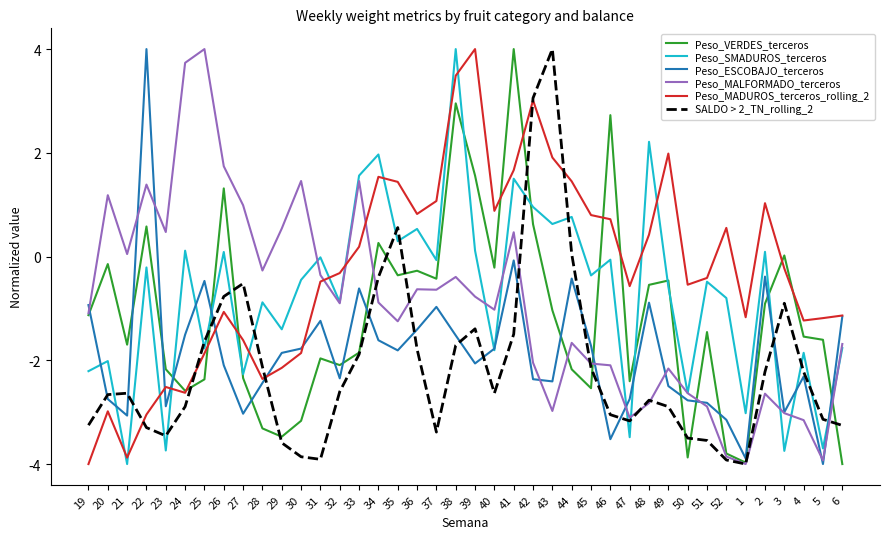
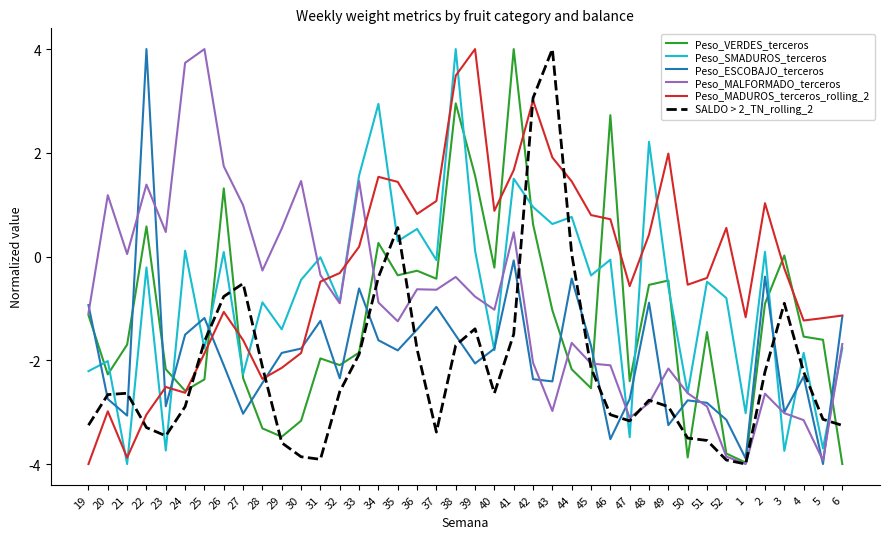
Peso_VERDES_terceros, 20: -0.1 -> -2.3
Peso_ESCOBAJO_terceros, 25: -0.5 -> -1.2
Peso_SMADUROS_terceros, 34: 2.0 -> 2.9
Peso_ESCOBAJO_terceros, 49: -2.5 -> -3.2
